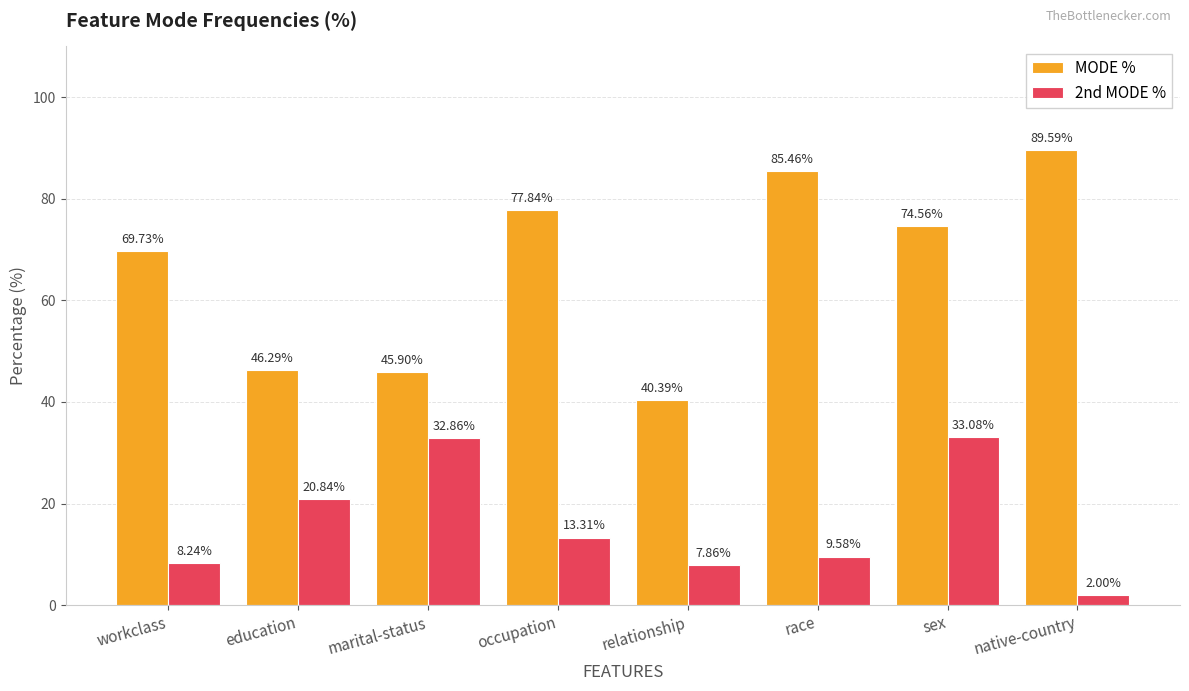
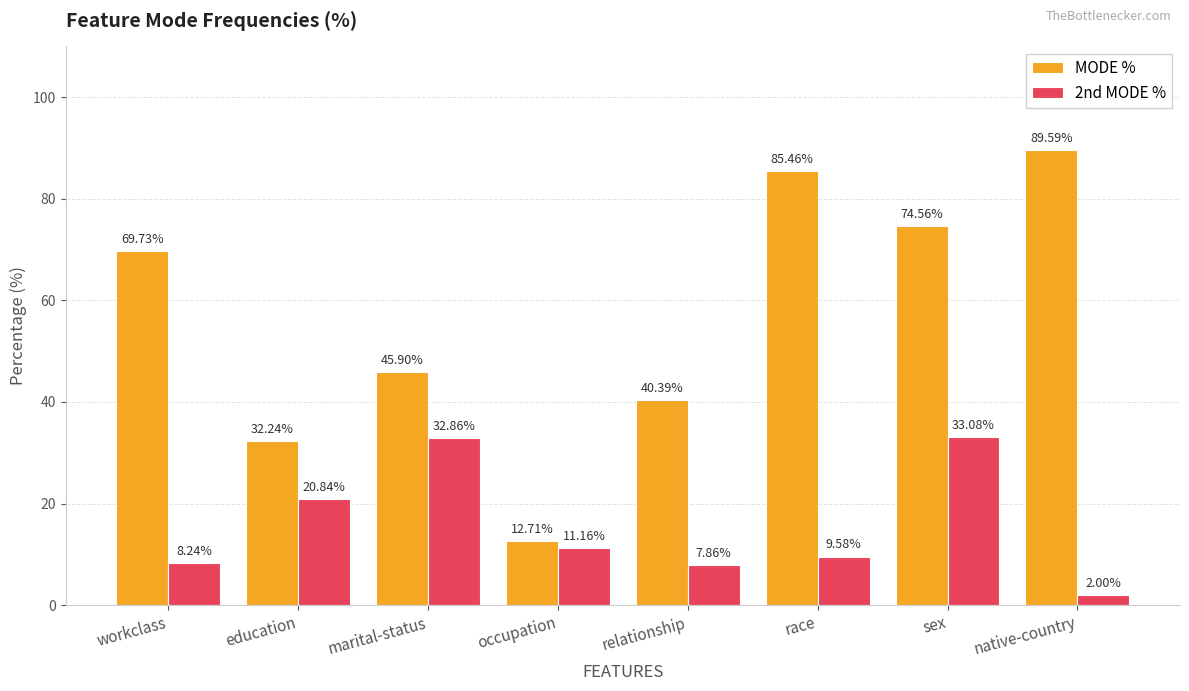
MODE %, education: 46.29% -> 32.24%
MODE %, occupation: 77.84% -> 12.71%
2nd MODE %, occupation: 13.31% -> 11.16%
